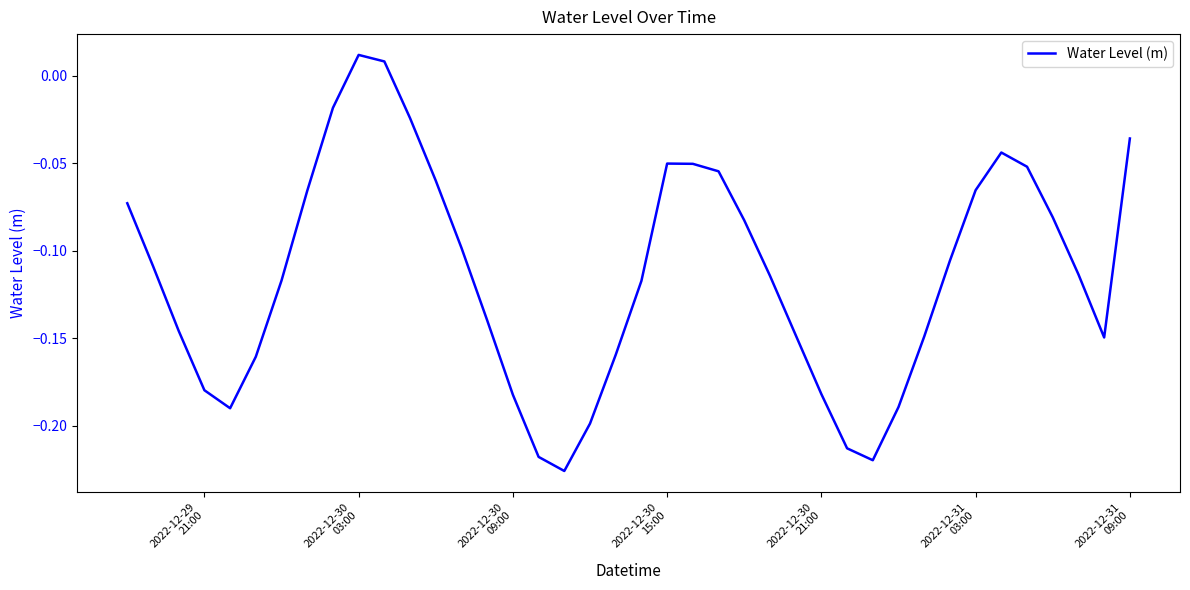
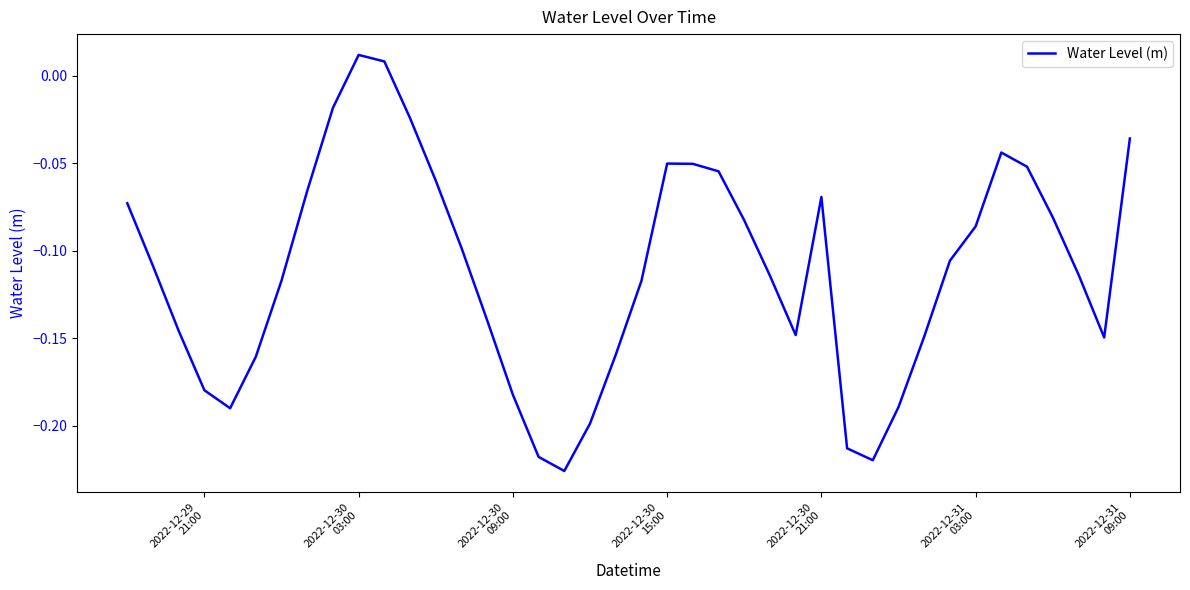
2022-12-30 21:00: -0.182 -> -0.069
2022-12-31 03:00: -0.065 -> -0.086
